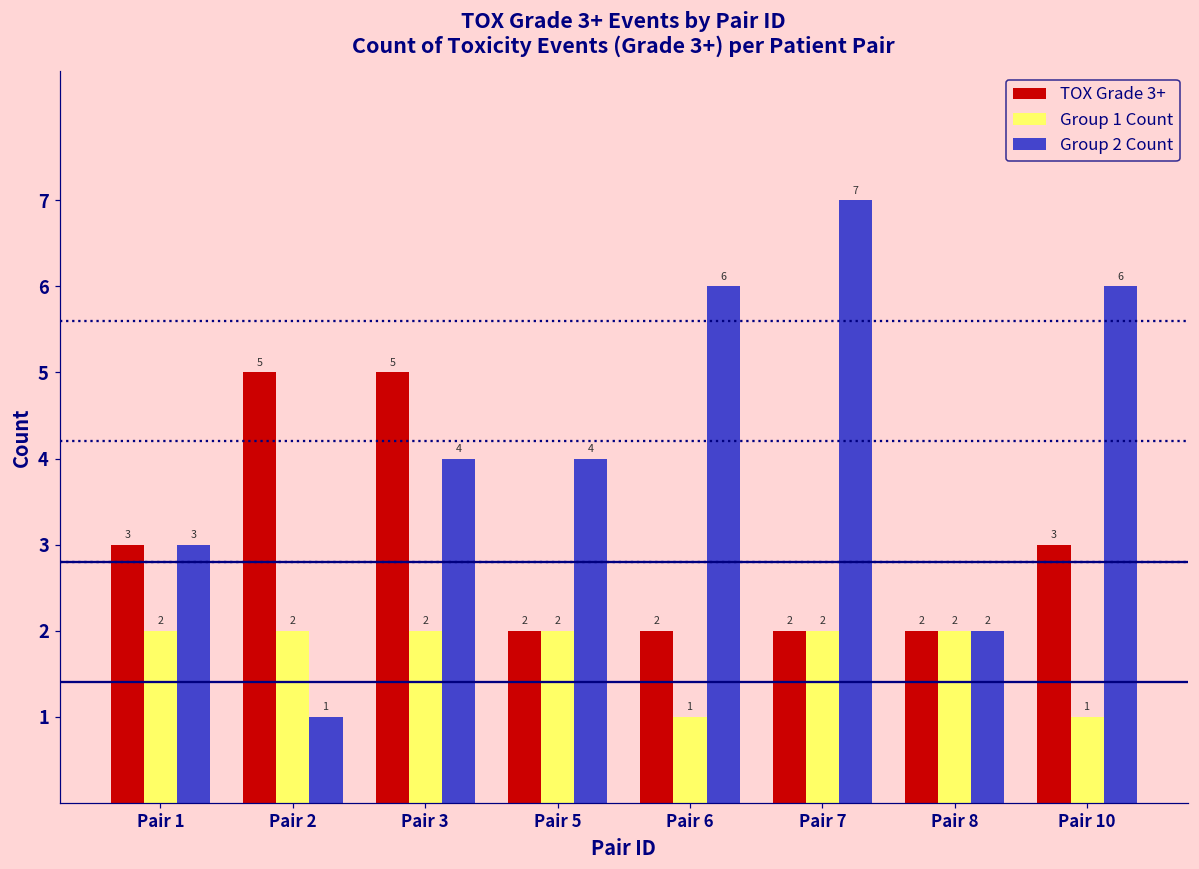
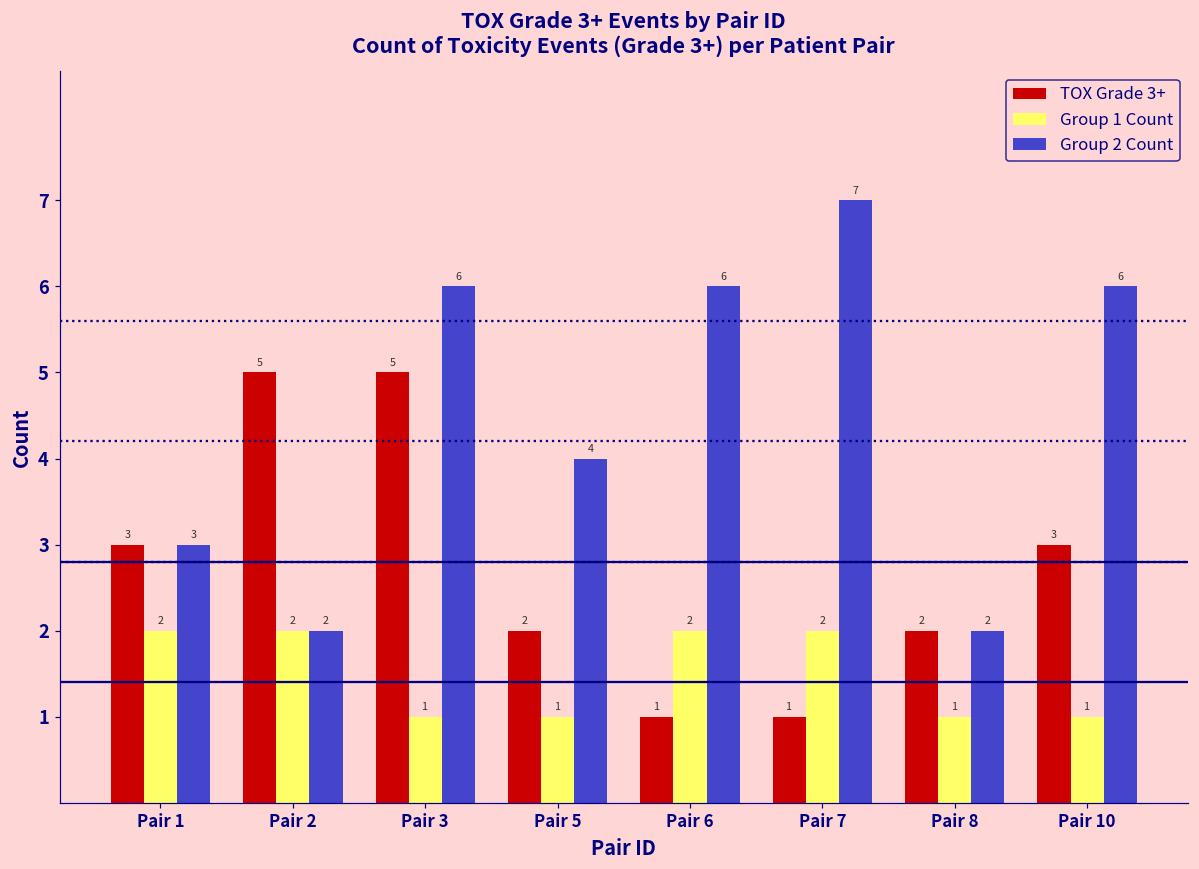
Group 2 Count, Pair 2: 1 -> 2
Group 1 Count, Pair 3: 2 -> 1
Group 2 Count, Pair 3: 4 -> 6
Group 1 Count, Pair 5: 2 -> 1
TOX Grade 3+, Pair 6: 2 -> 1
Group 1 Count, Pair 6: 1 -> 2
TOX Grade 3+, Pair 7: 2 -> 1
Group 1 Count, Pair 8: 2 -> 1
